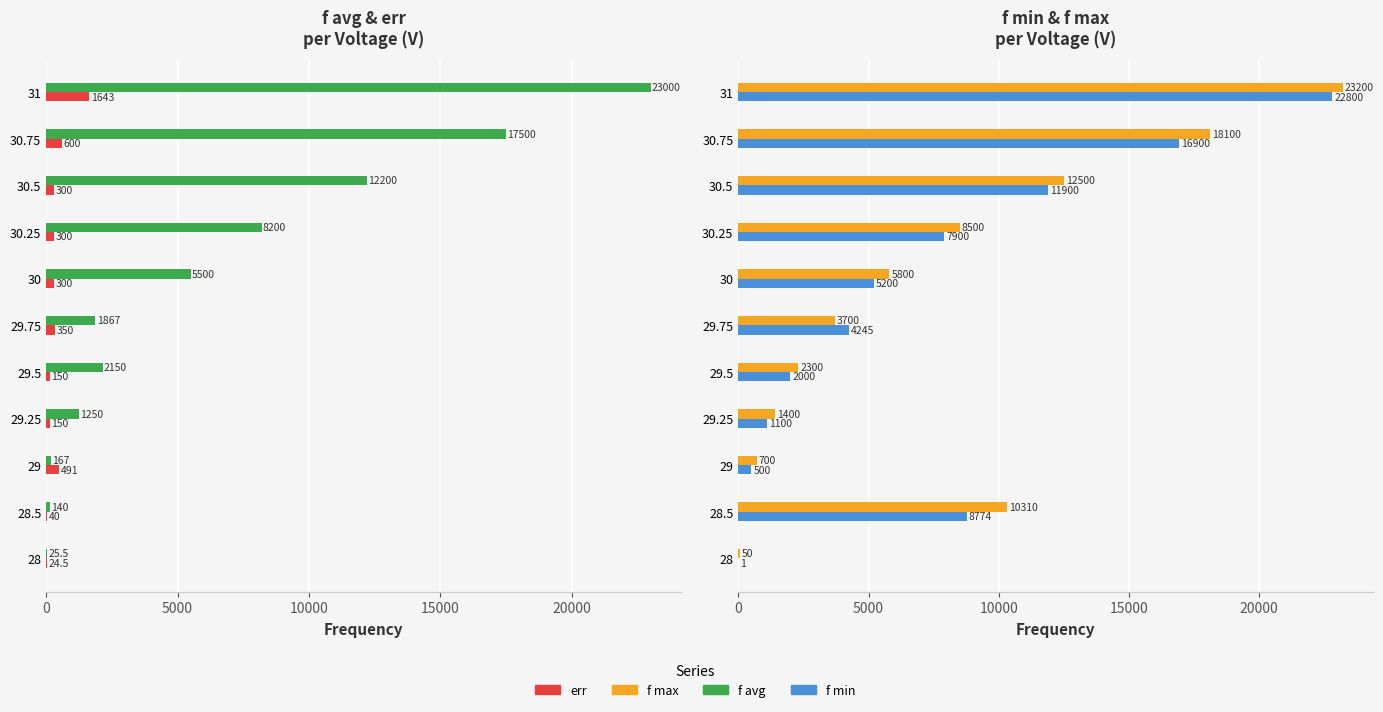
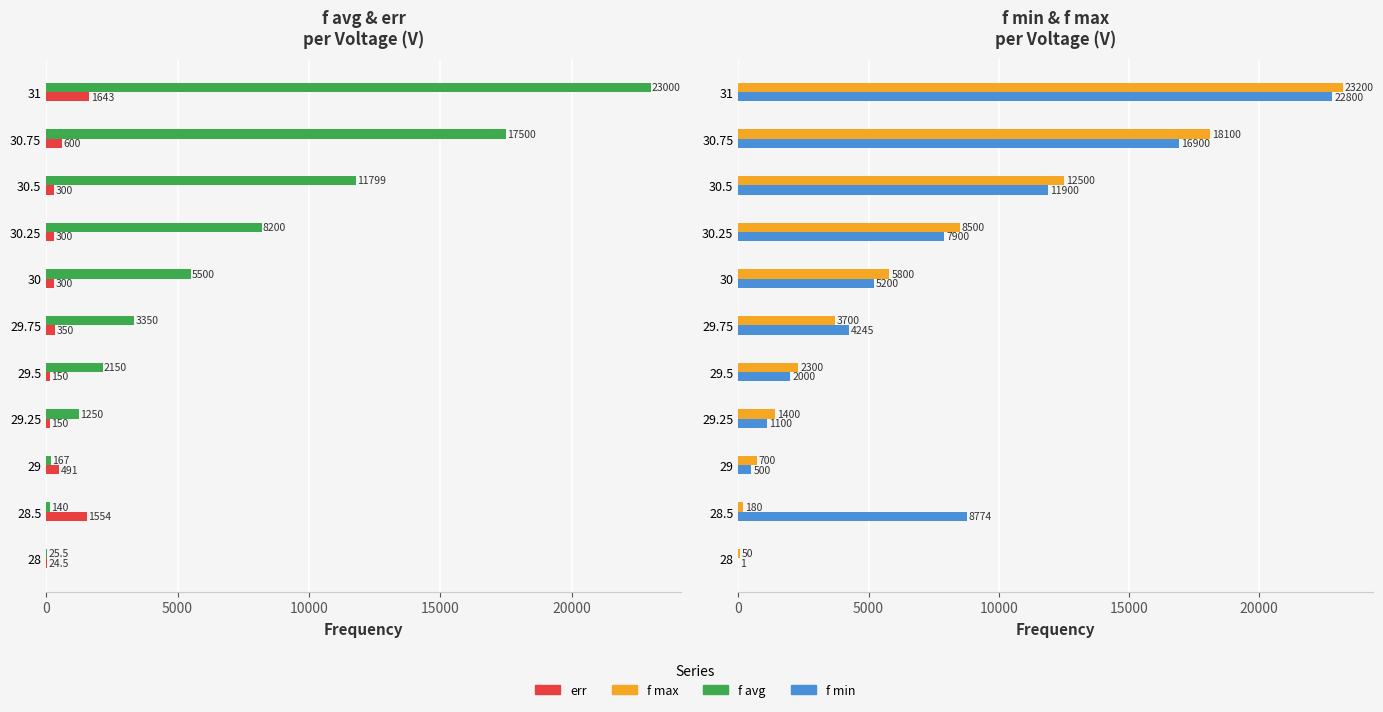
f avg & err per Voltage (V), f avg, 30.5: 12200 -> 11799
f avg & err per Voltage (V), f avg, 29.75: 1867 -> 3350
f avg & err per Voltage (V), err, 28.5: 40 -> 1554
f min & f max per Voltage (V), f max, 28.5: 10310 -> 180
